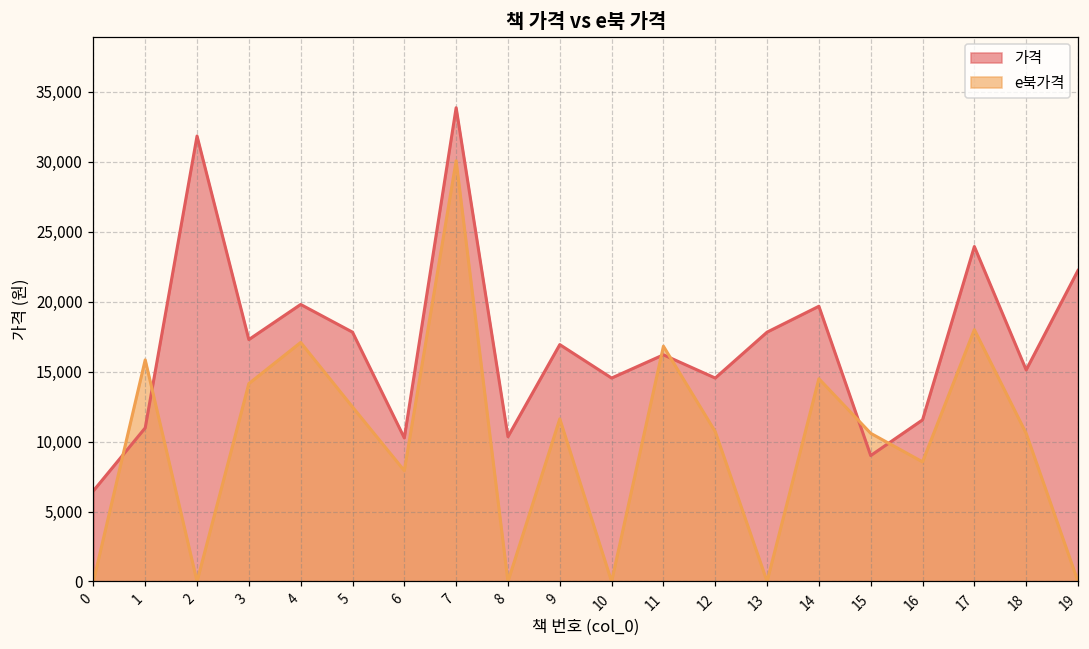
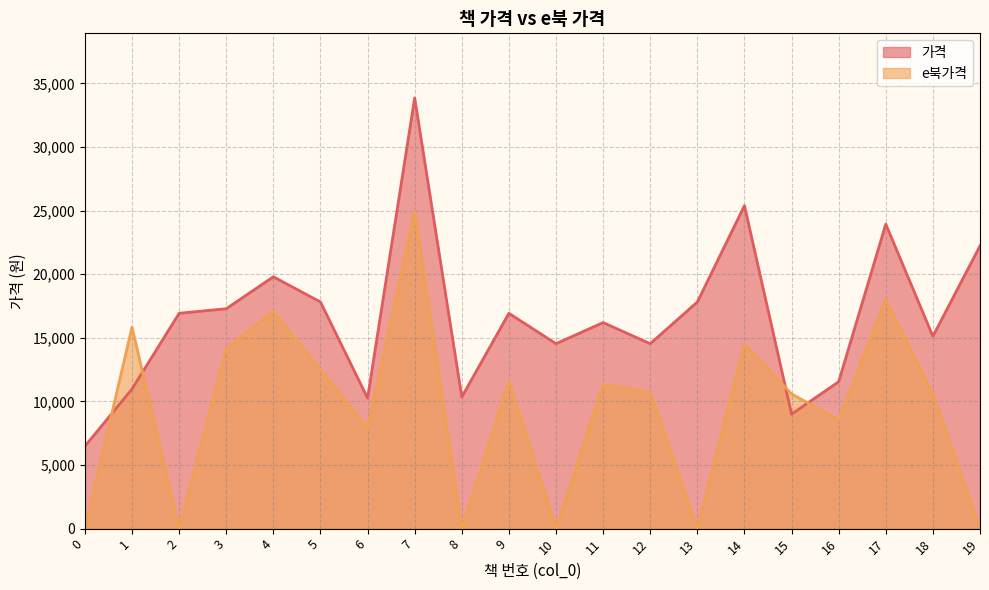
가격, 2: 31,800 -> 16,900
e북가격, 7: 30,100 -> 24,900
e북가격, 11: 16,800 -> 11,300
가격, 14: 19,700 -> 25,400
